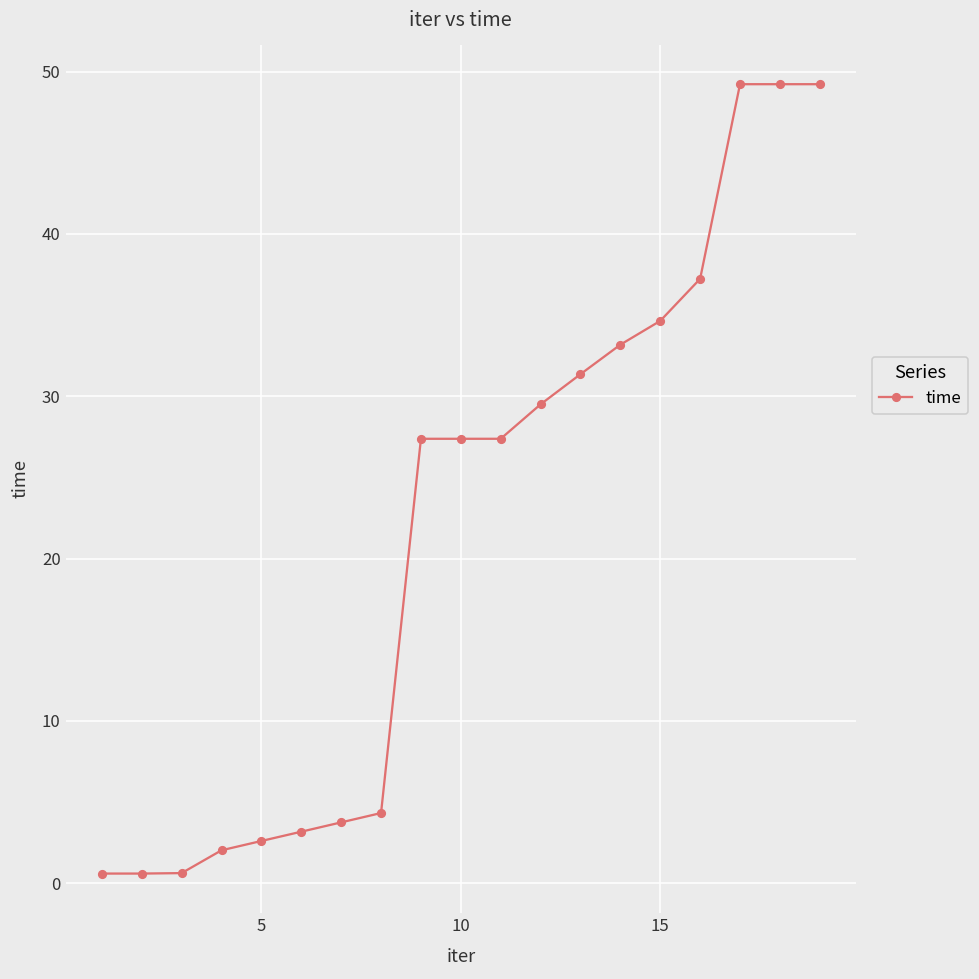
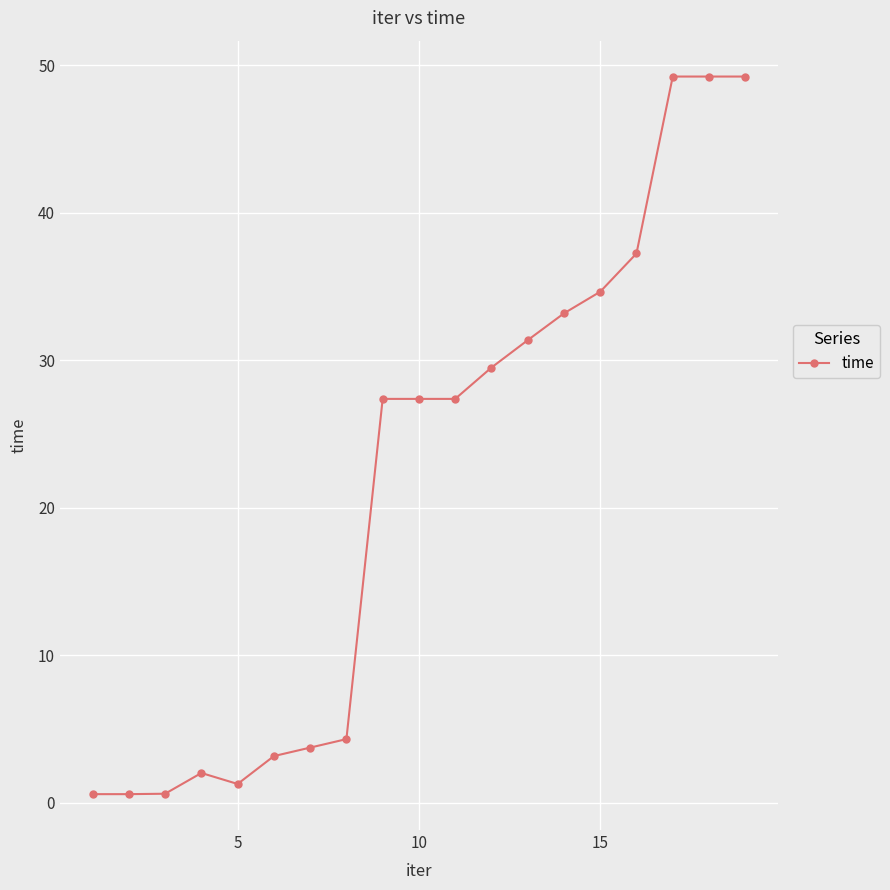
5: 2.6 -> 1.3
